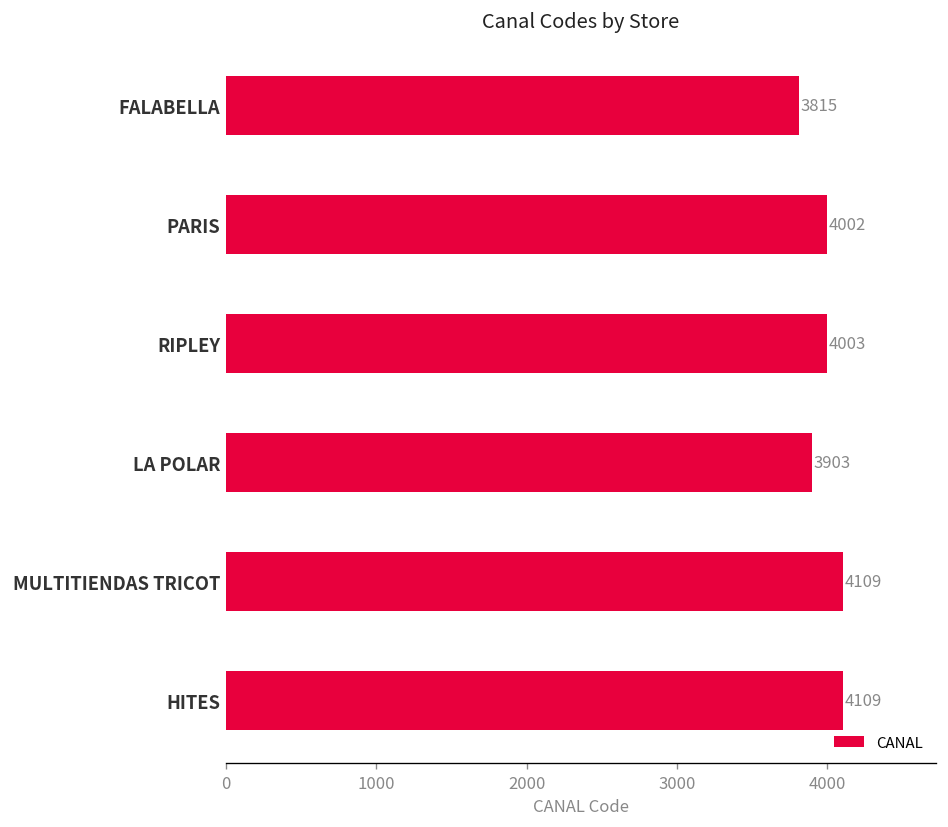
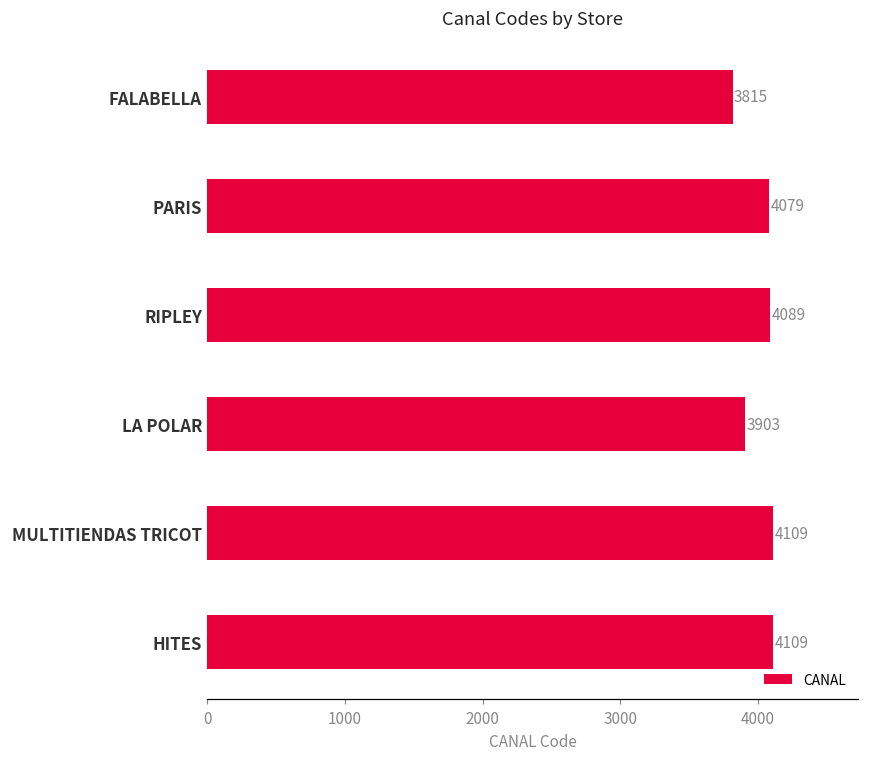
PARIS: 4002 -> 4079
RIPLEY: 4003 -> 4089
